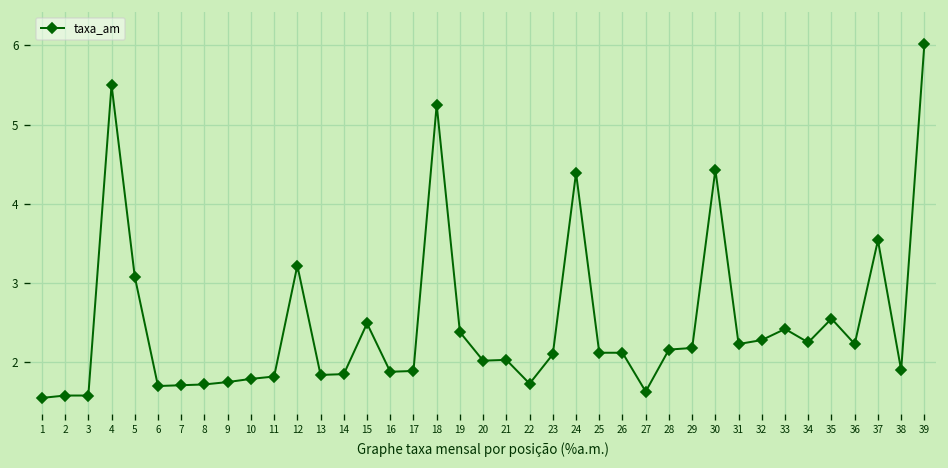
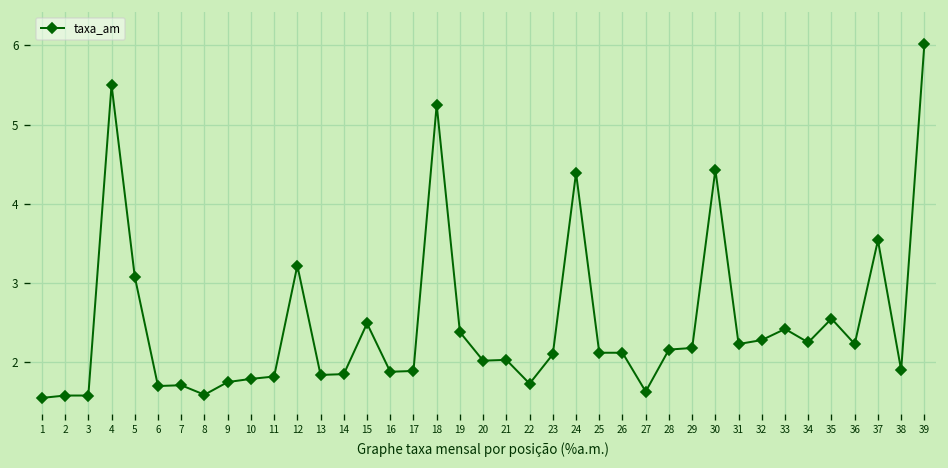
8: 1.7 -> 1.6
